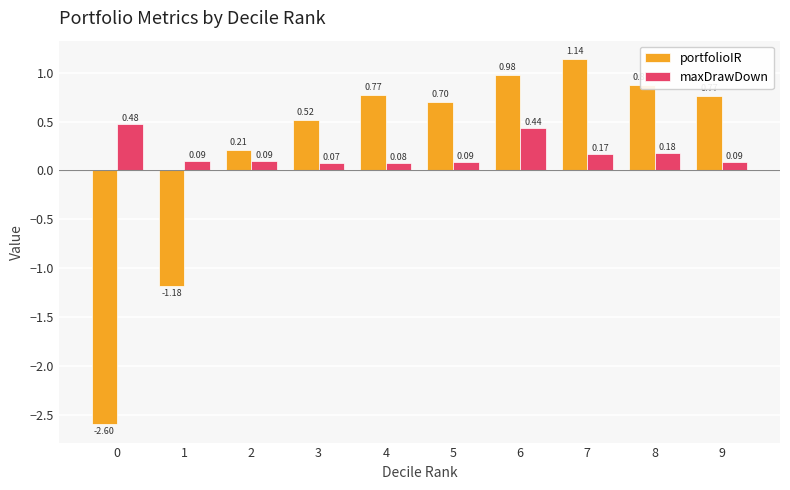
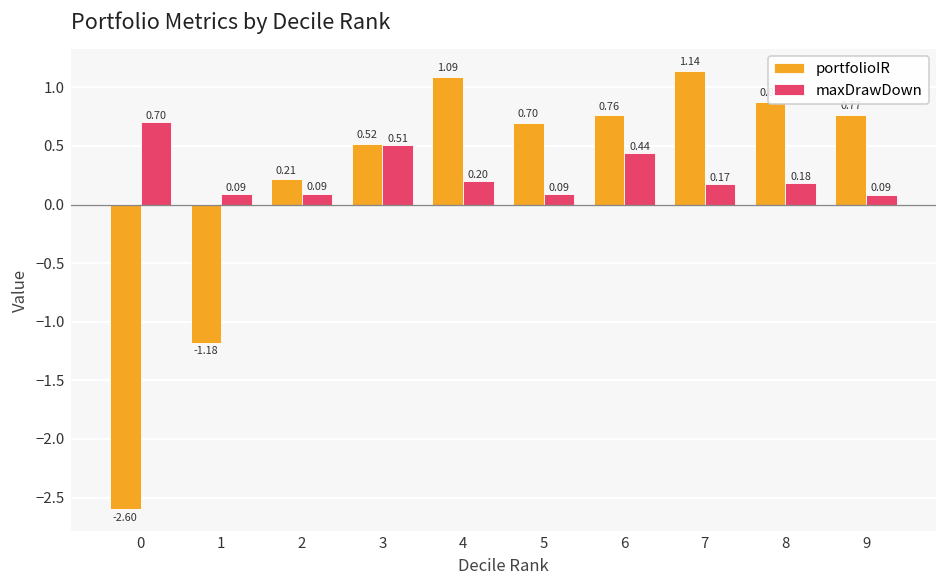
maxDrawDown, 0: 0.48 -> 0.70
maxDrawDown, 3: 0.07 -> 0.51
portfolioIR, 4: 0.77 -> 1.09
maxDrawDown, 4: 0.08 -> 0.20
portfolioIR, 6: 0.98 -> 0.76
